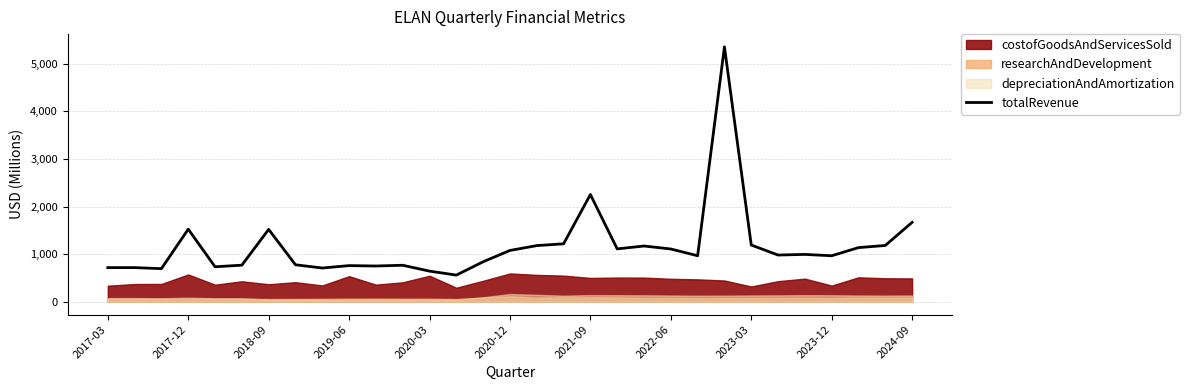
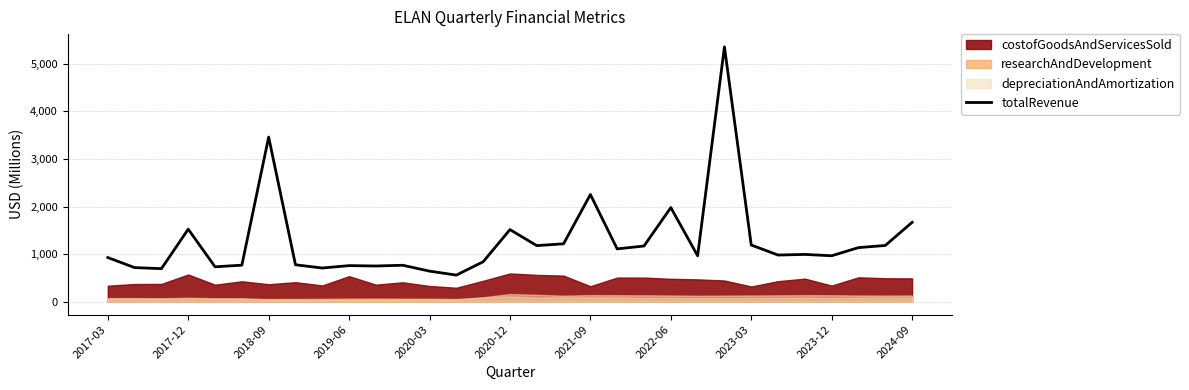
totalRevenue, 2017-03: 700 -> 900
totalRevenue, 2018-09: 1,500 -> 3,500
costofGoodsAndServicesSold, 2020-03: 500 -> 300
totalRevenue, 2020-12: 1,100 -> 1,500
costofGoodsAndServicesSold, 2021-09: 500 -> 300
totalRevenue, 2022-06: 1,100 -> 2,000
